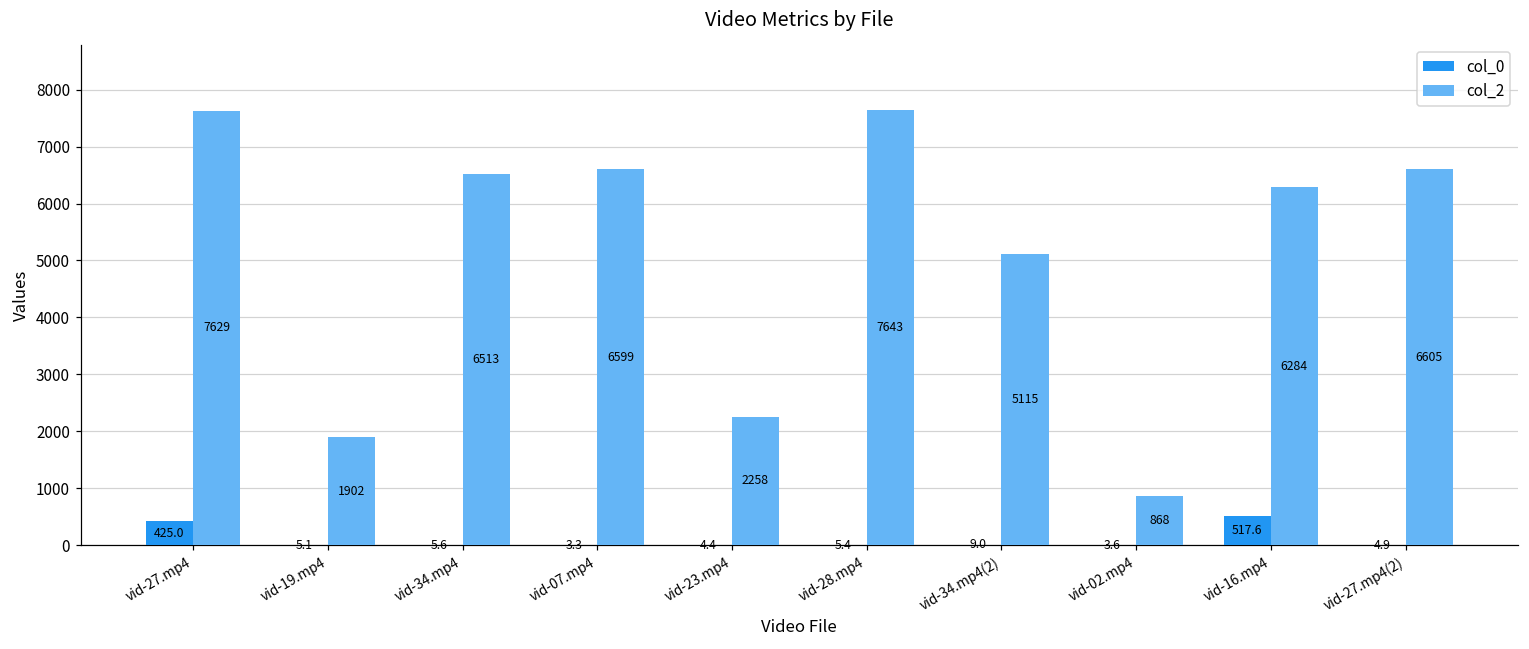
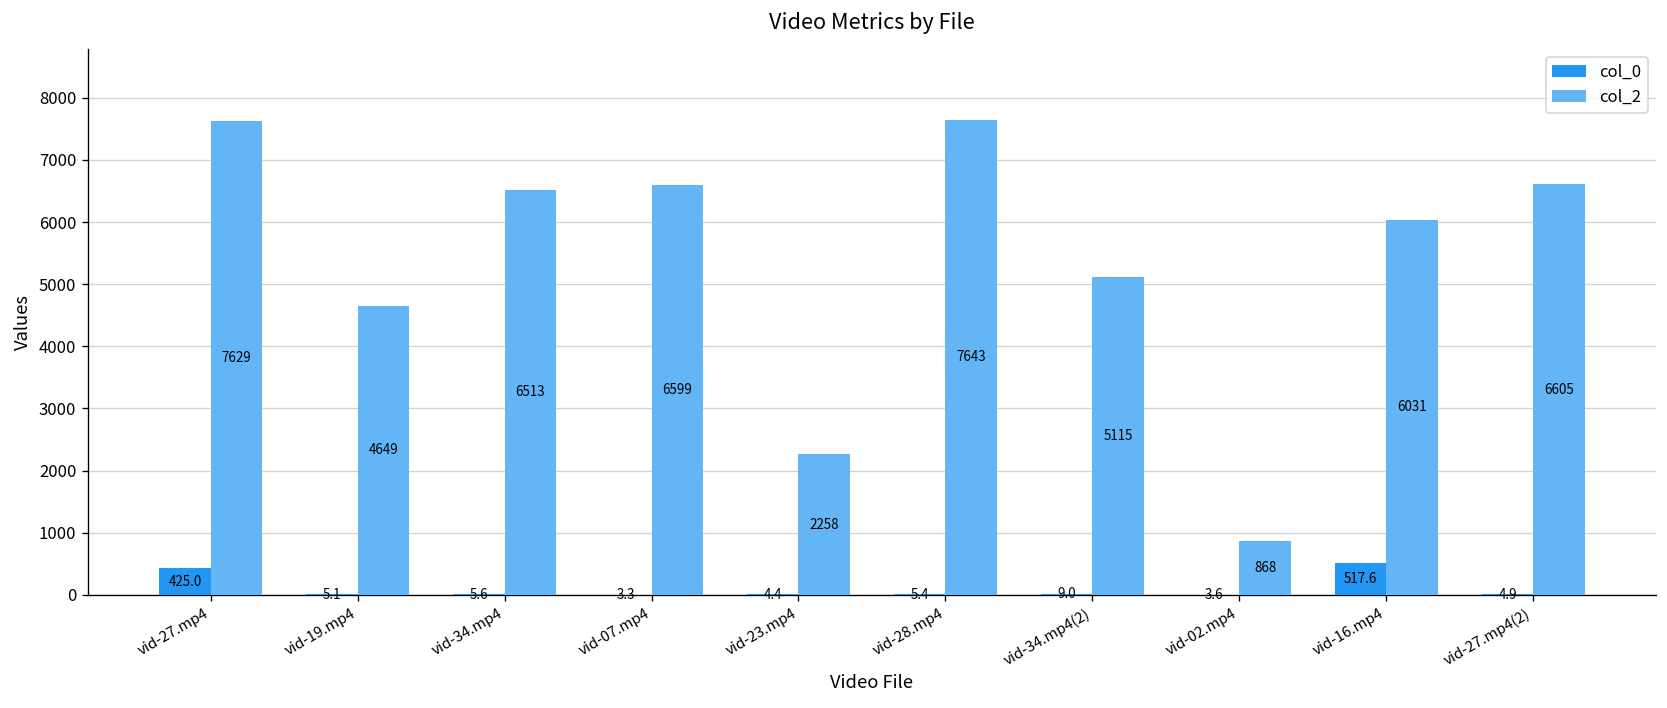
col_2, vid-19.mp4: 1902 -> 4649
col_2, vid-16.mp4: 6284 -> 6031
